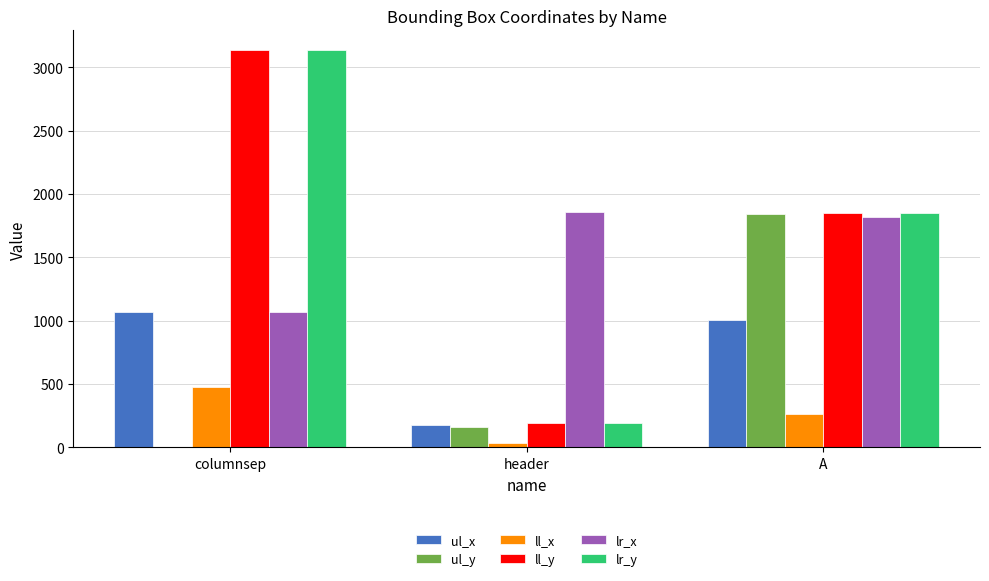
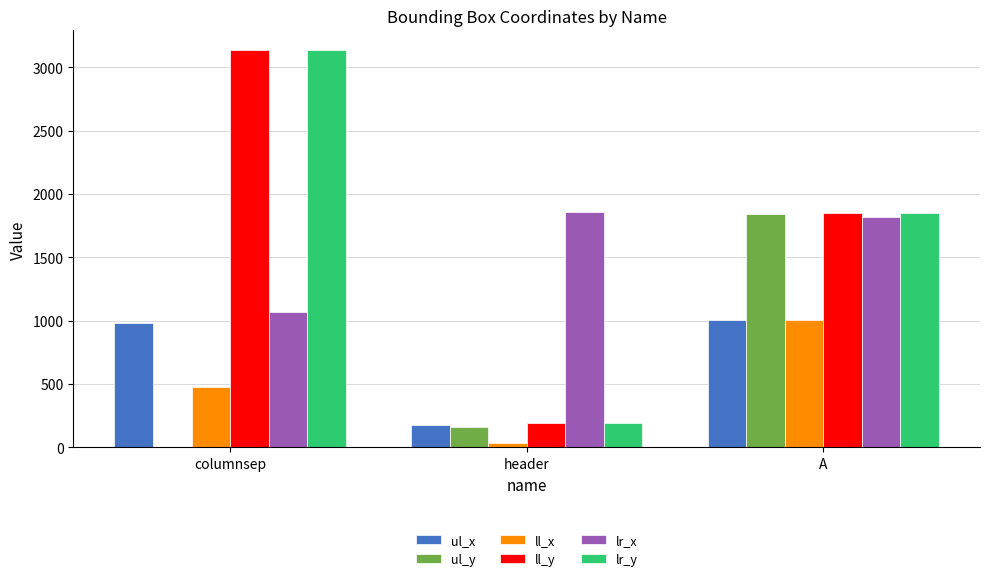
ul_x, columnsep: 1070 -> 980
ll_x, A: 260 -> 1010
